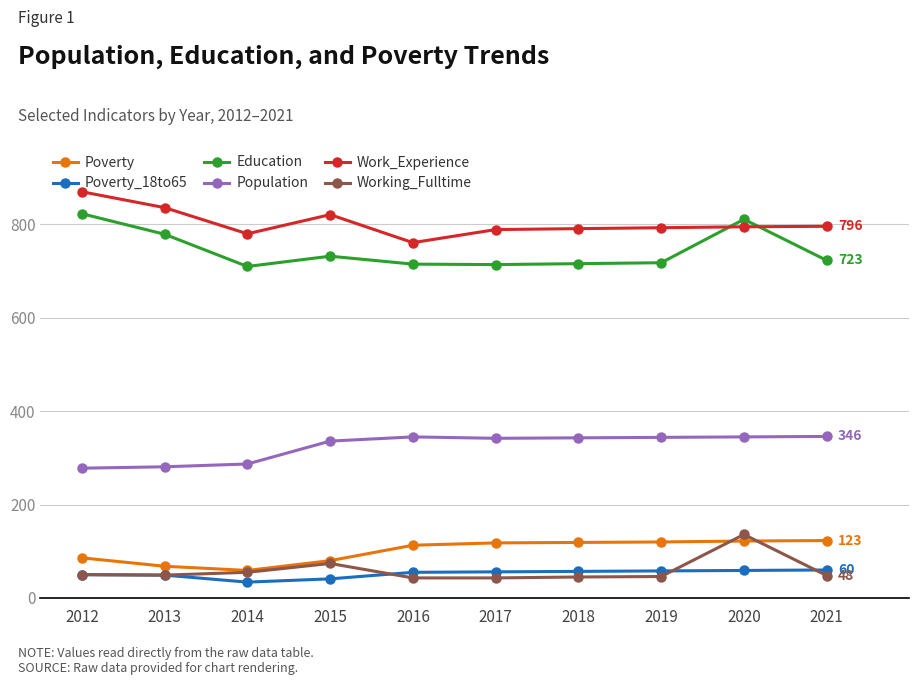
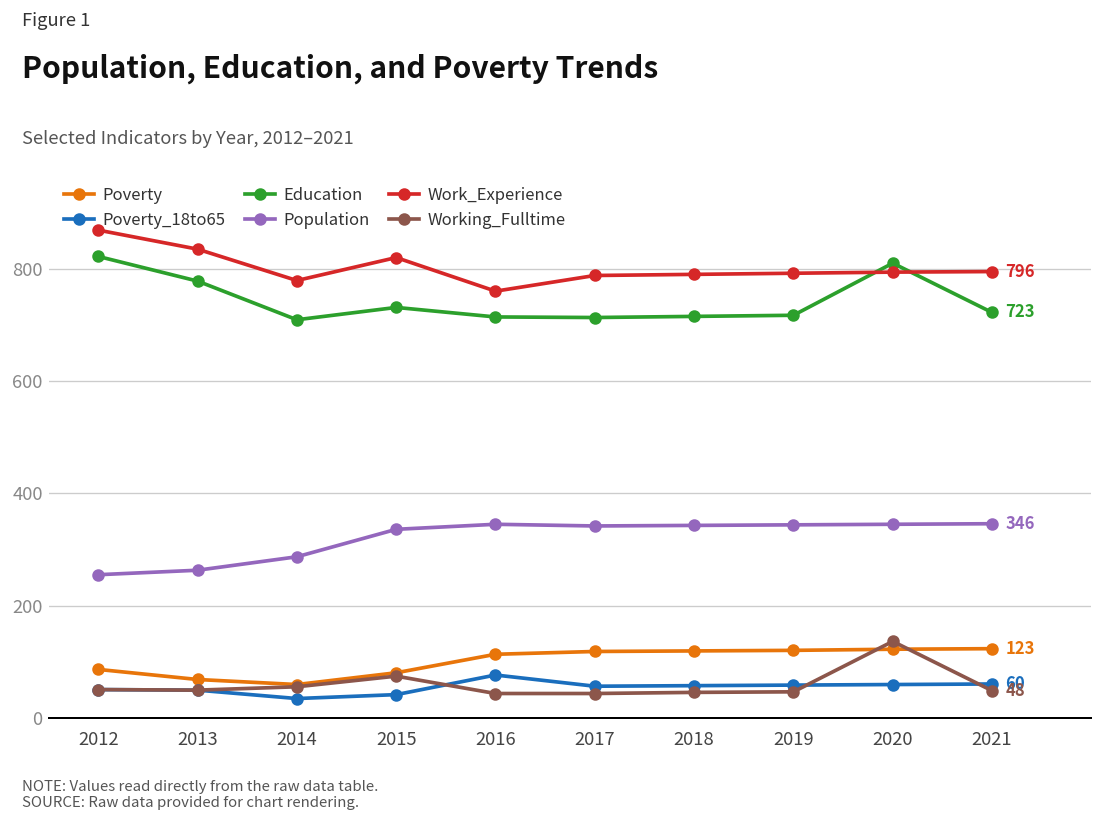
Population, 2012: 280 -> 260
Population, 2013: 280 -> 260
Poverty_18to65, 2016: 60 -> 80
